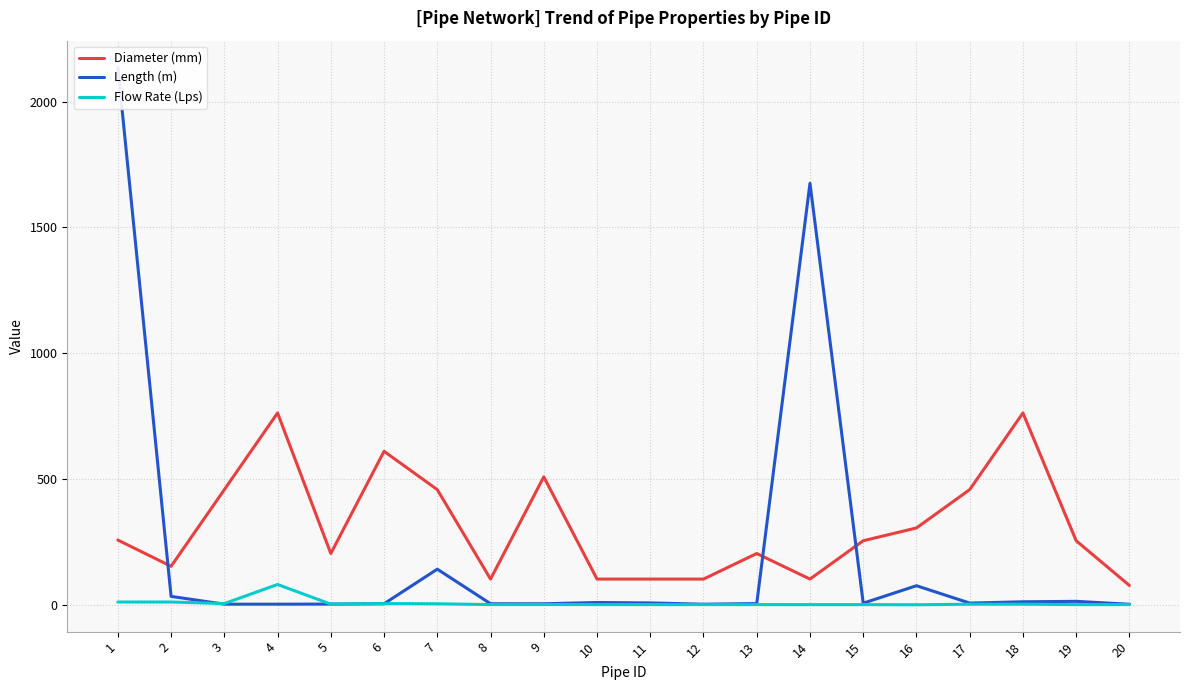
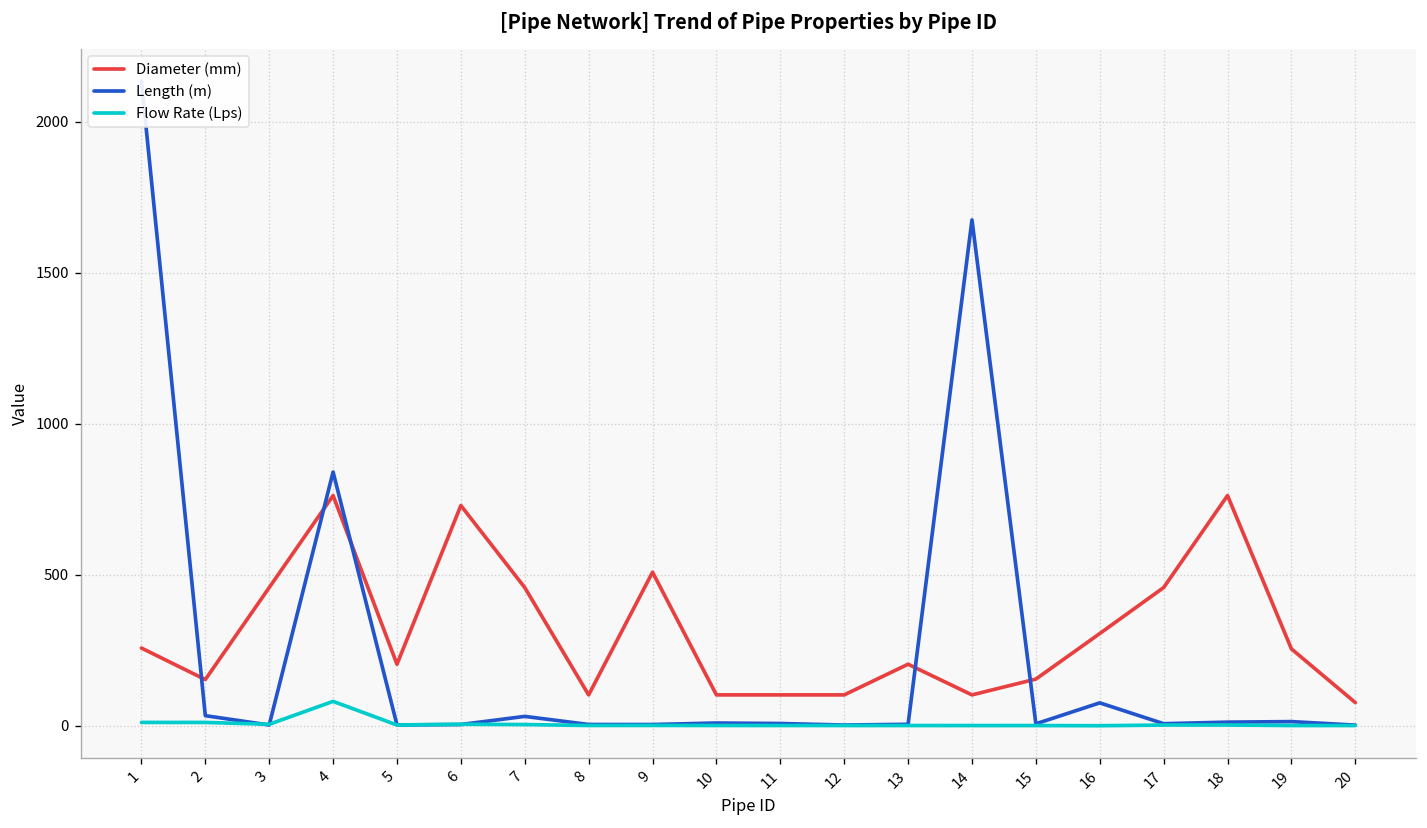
Length (m), 4: 0 -> 840
Diameter (mm), 6: 610 -> 730
Length (m), 7: 140 -> 30
Diameter (mm), 15: 250 -> 150
